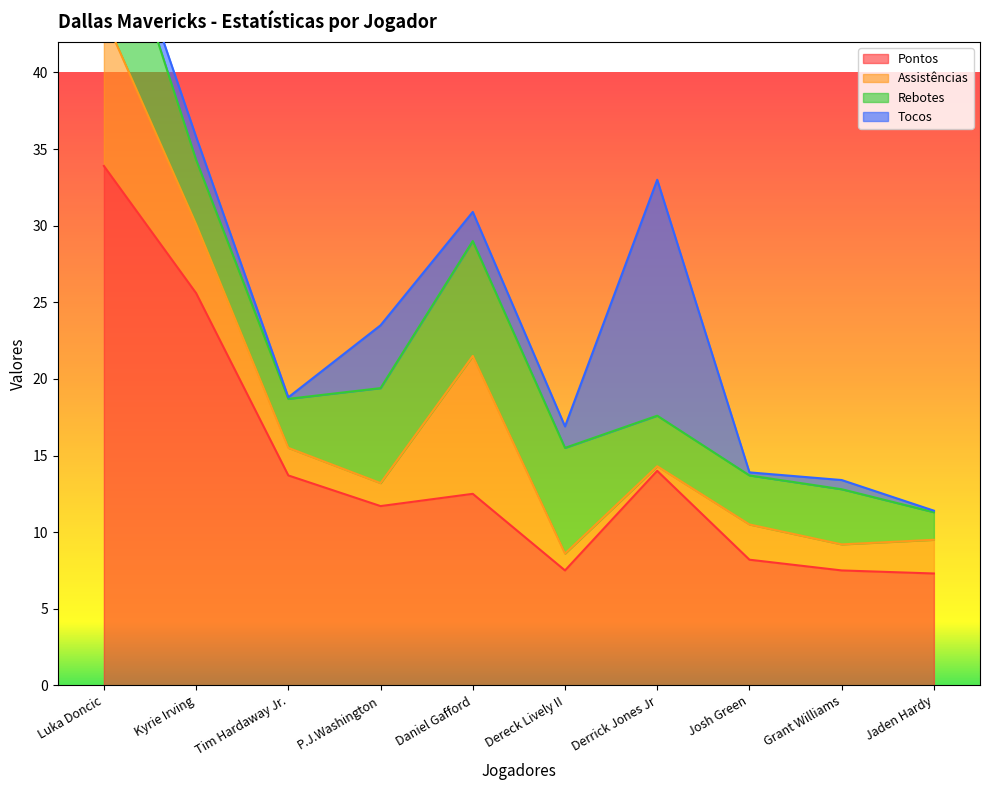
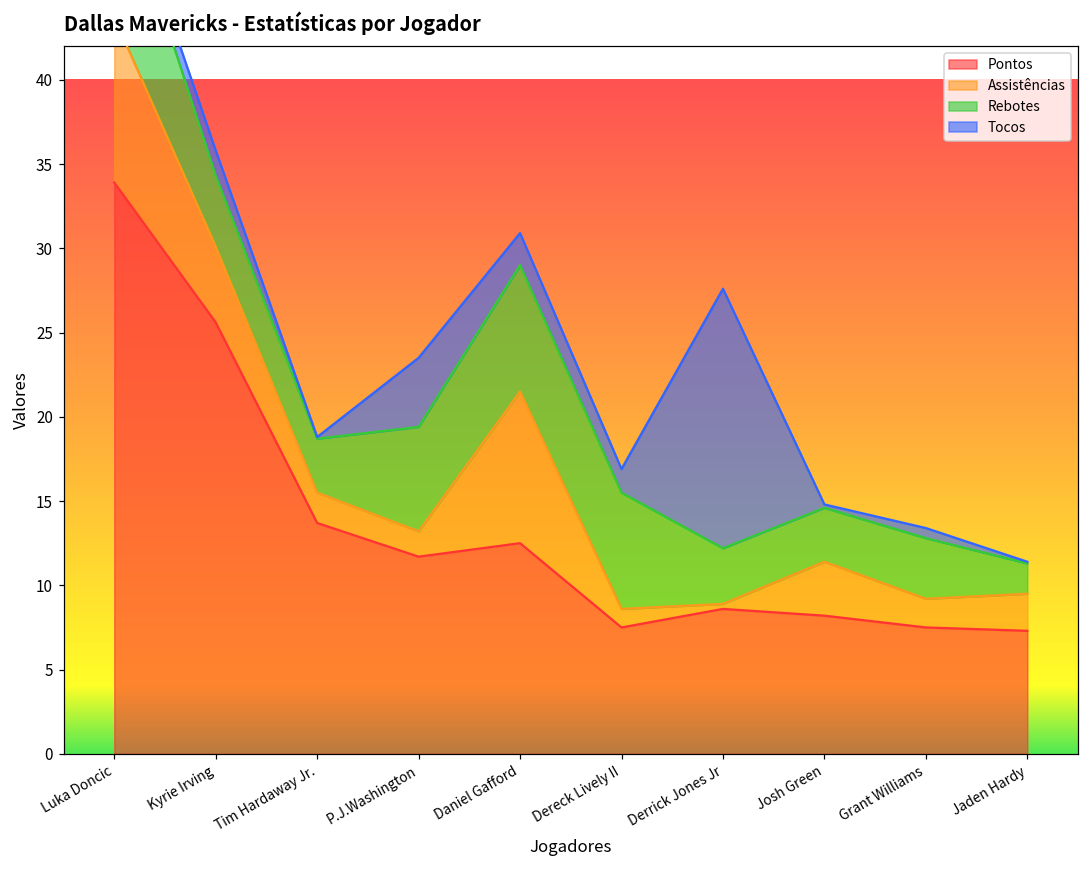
Pontos, Derrick Jones Jr: 14.0 -> 8.6
Assistências, Josh Green: 2.3 -> 3.2
